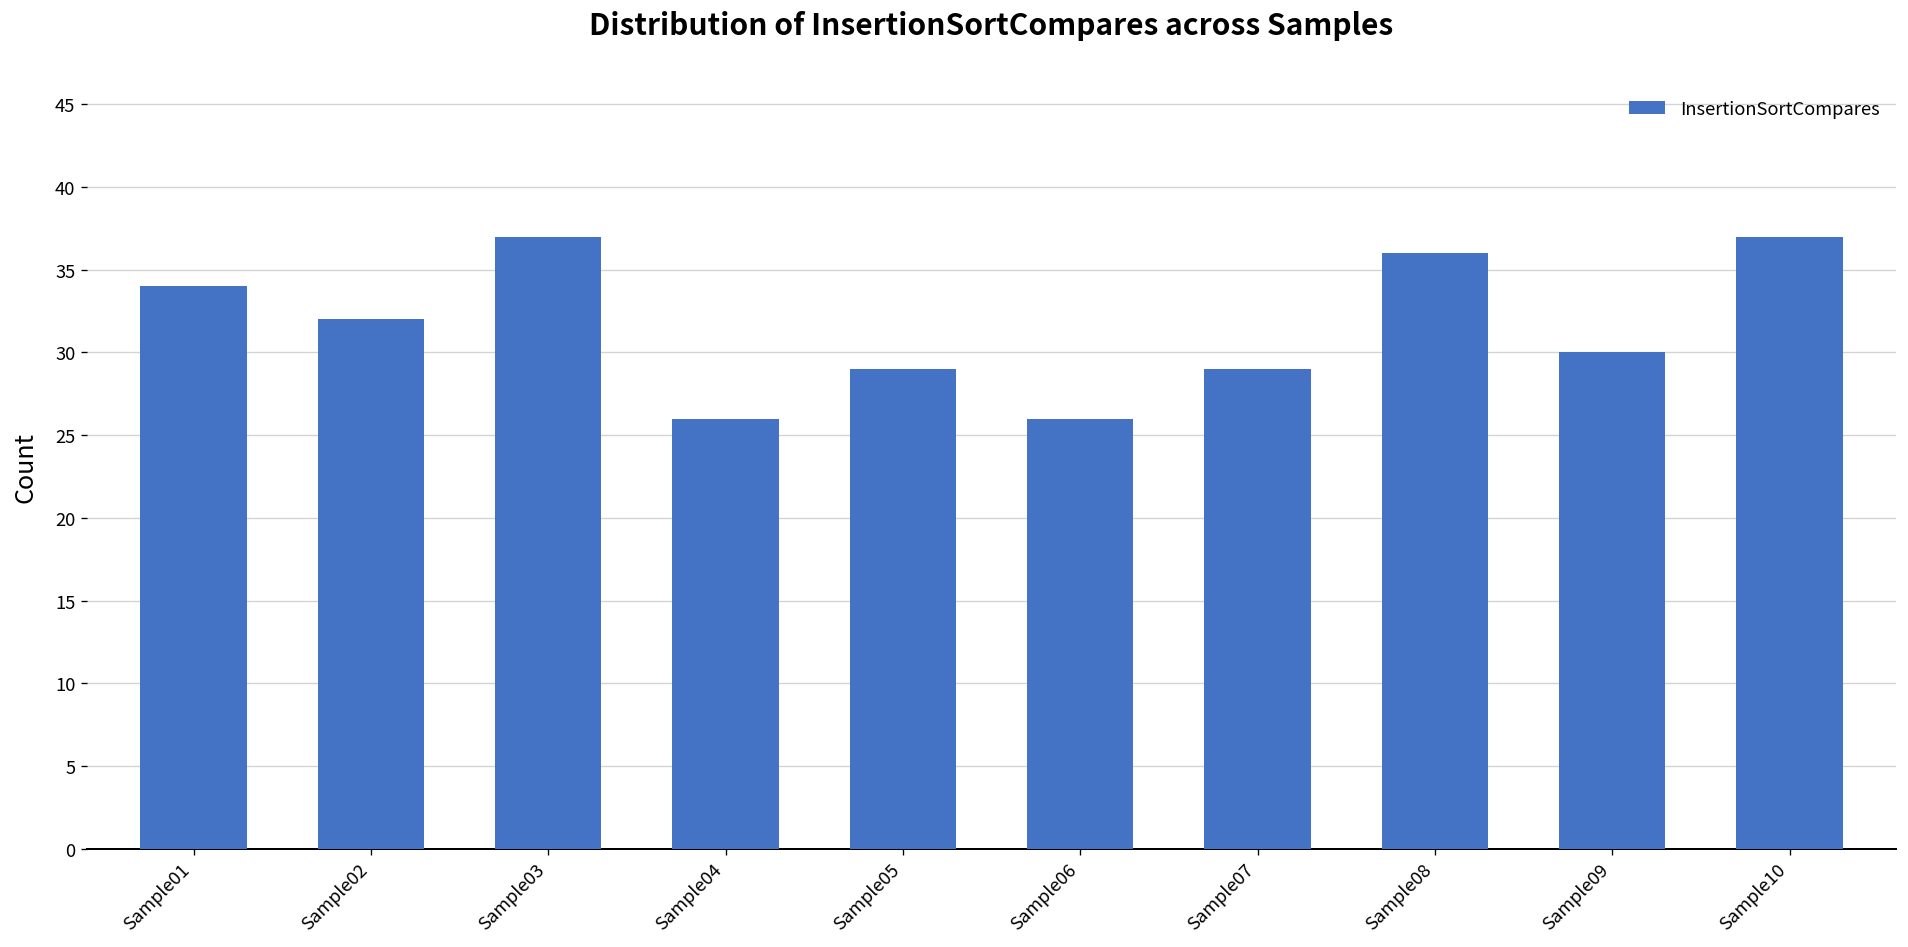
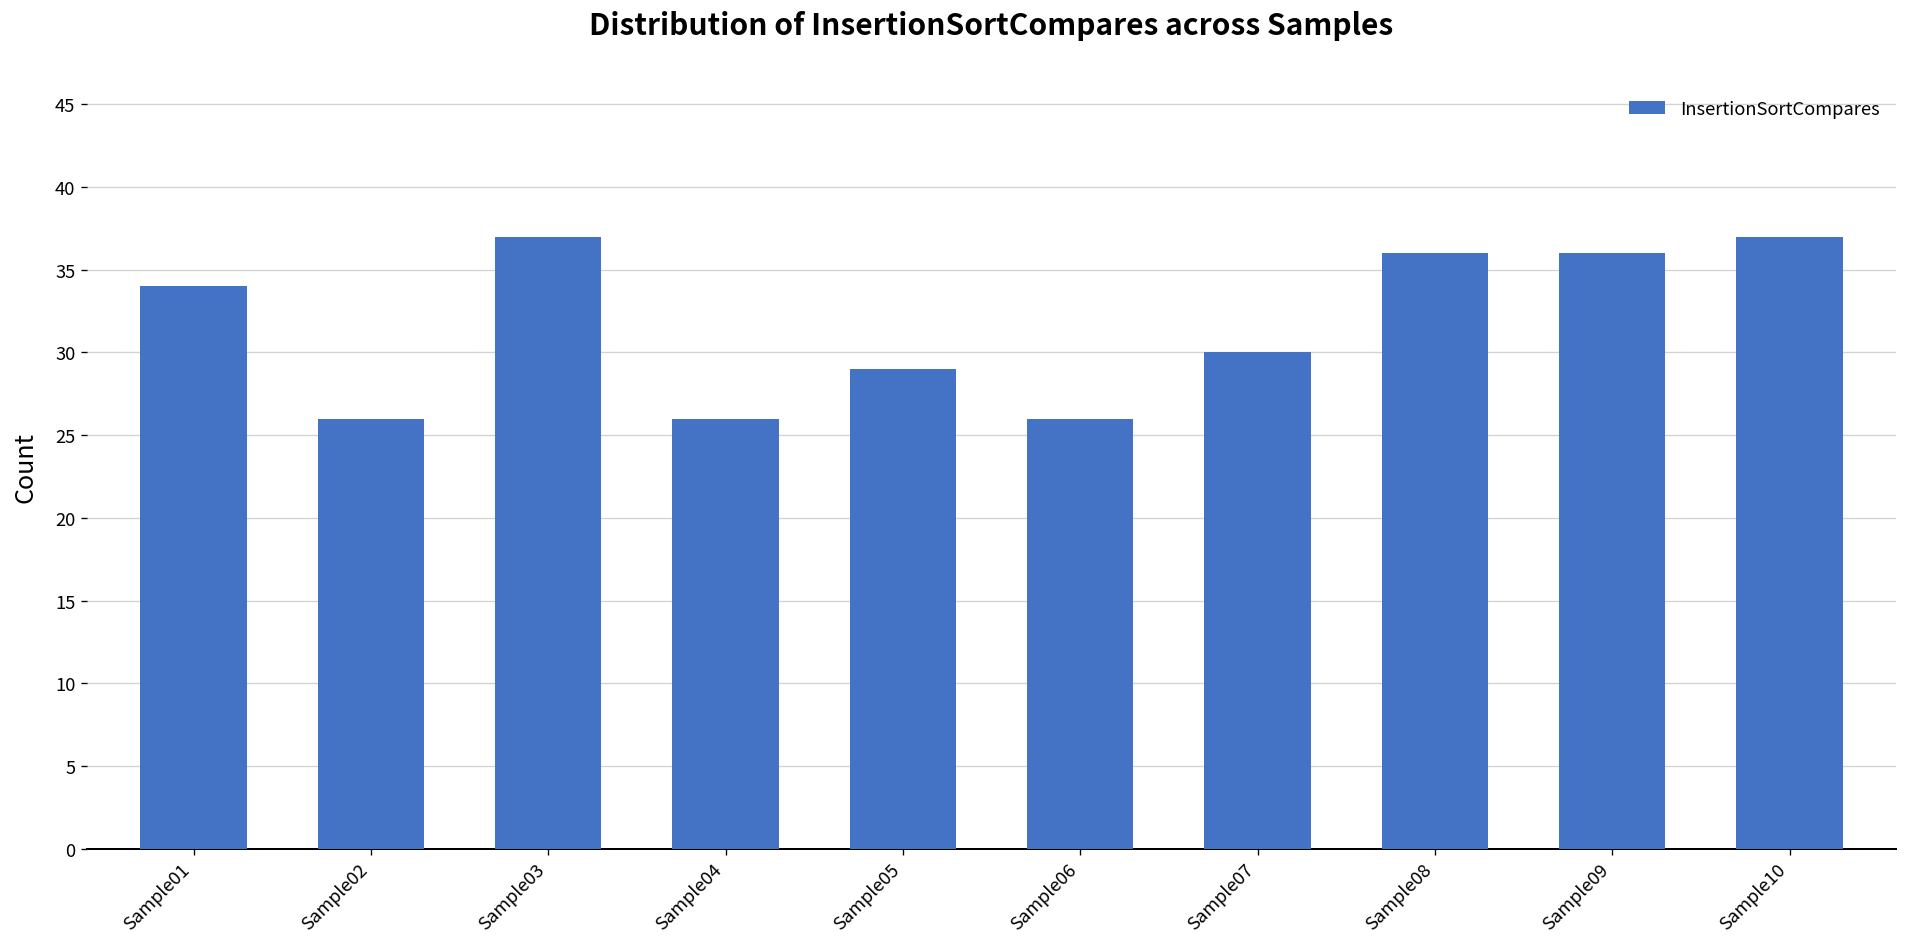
Sample02: 32 -> 26
Sample07: 29 -> 30
Sample09: 30 -> 36
